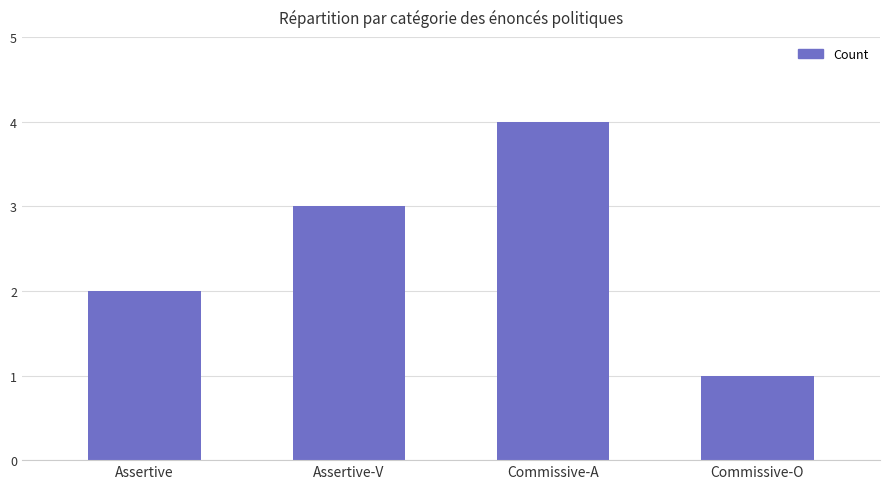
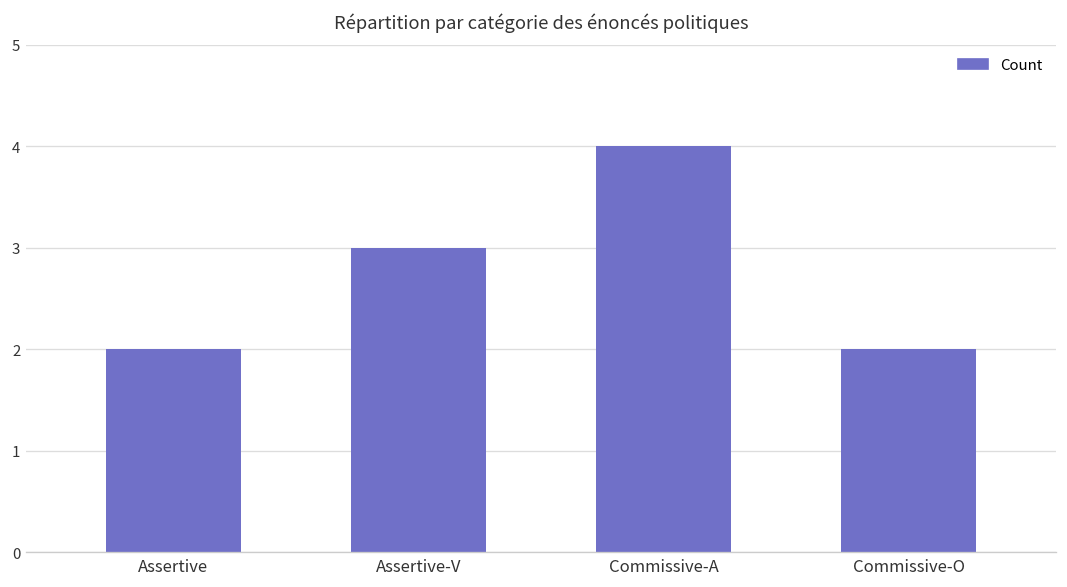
Commissive-O: 1 -> 2
